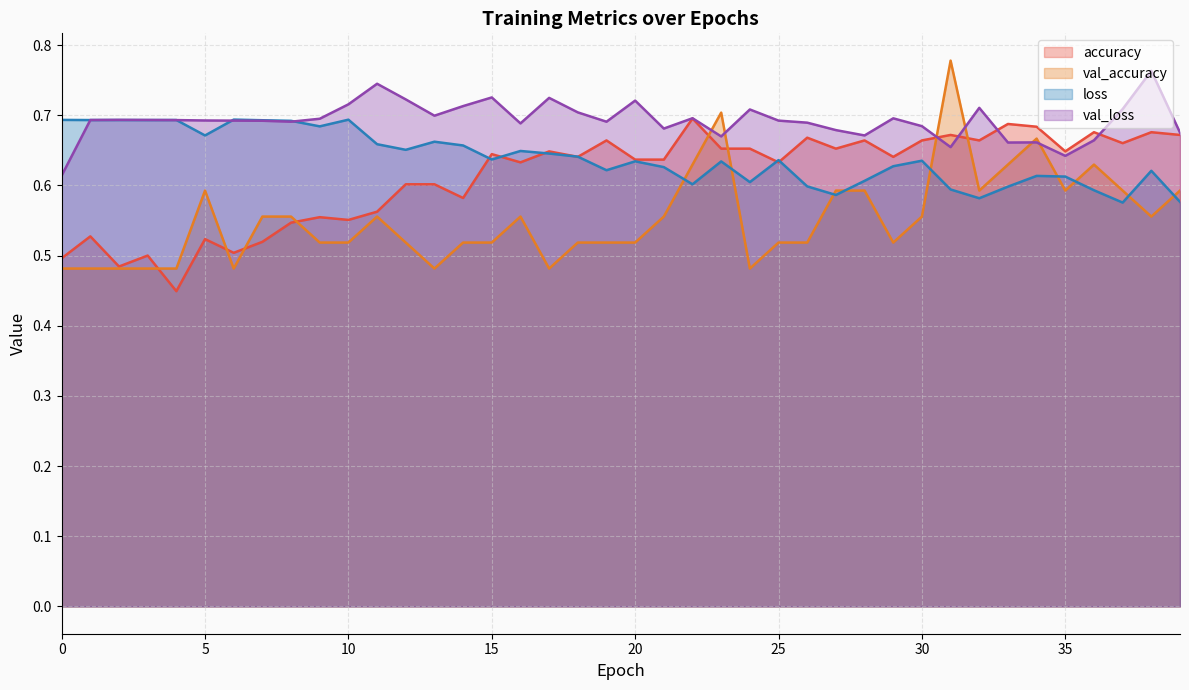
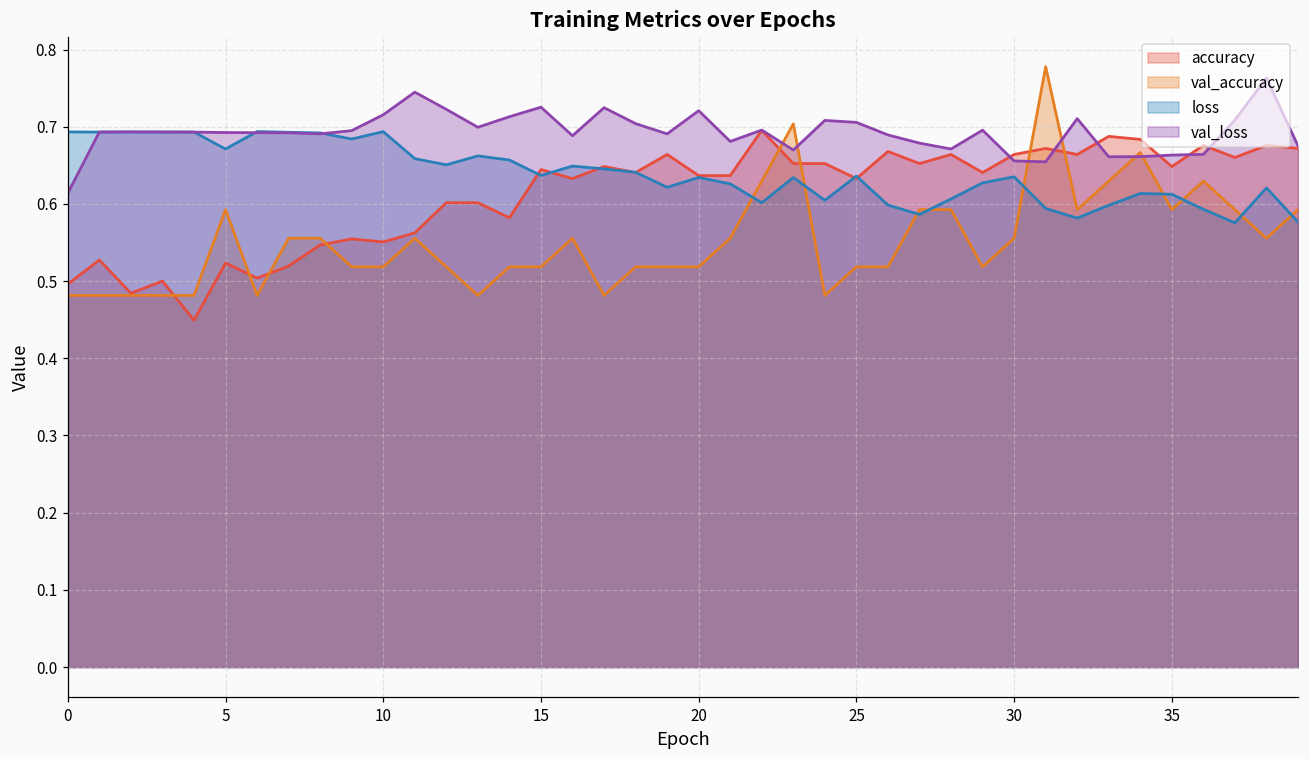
val_loss, 25: 0.69 -> 0.71
val_loss, 30: 0.68 -> 0.66
val_loss, 35: 0.64 -> 0.66
